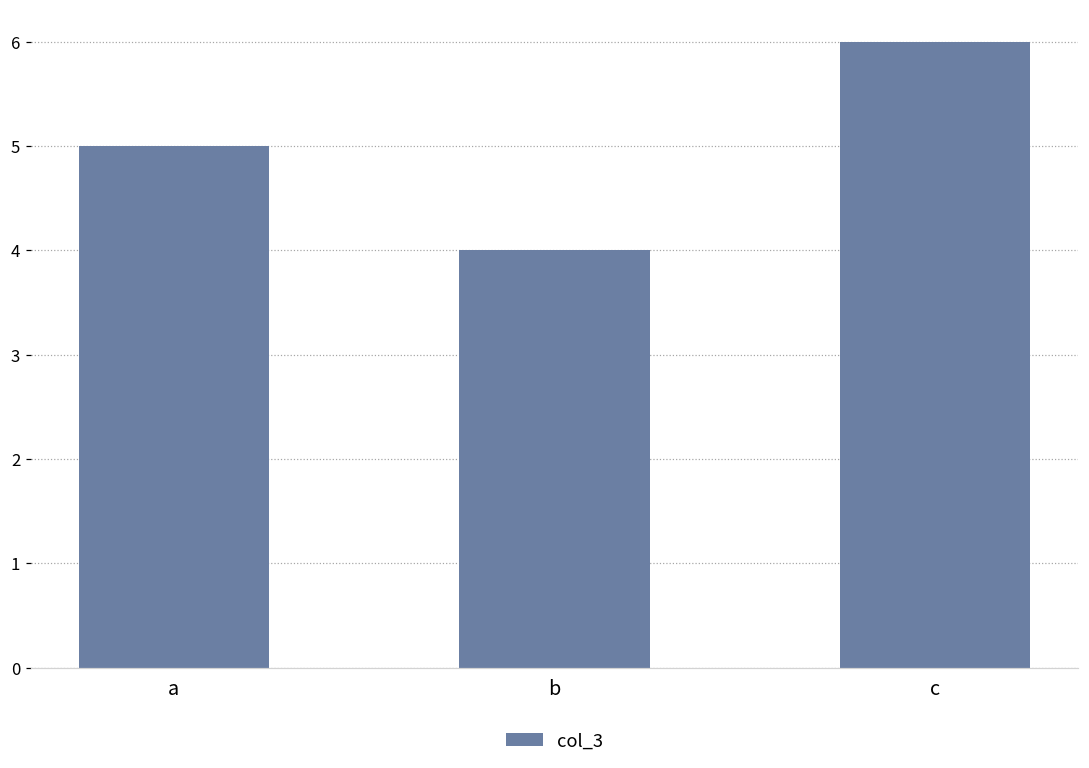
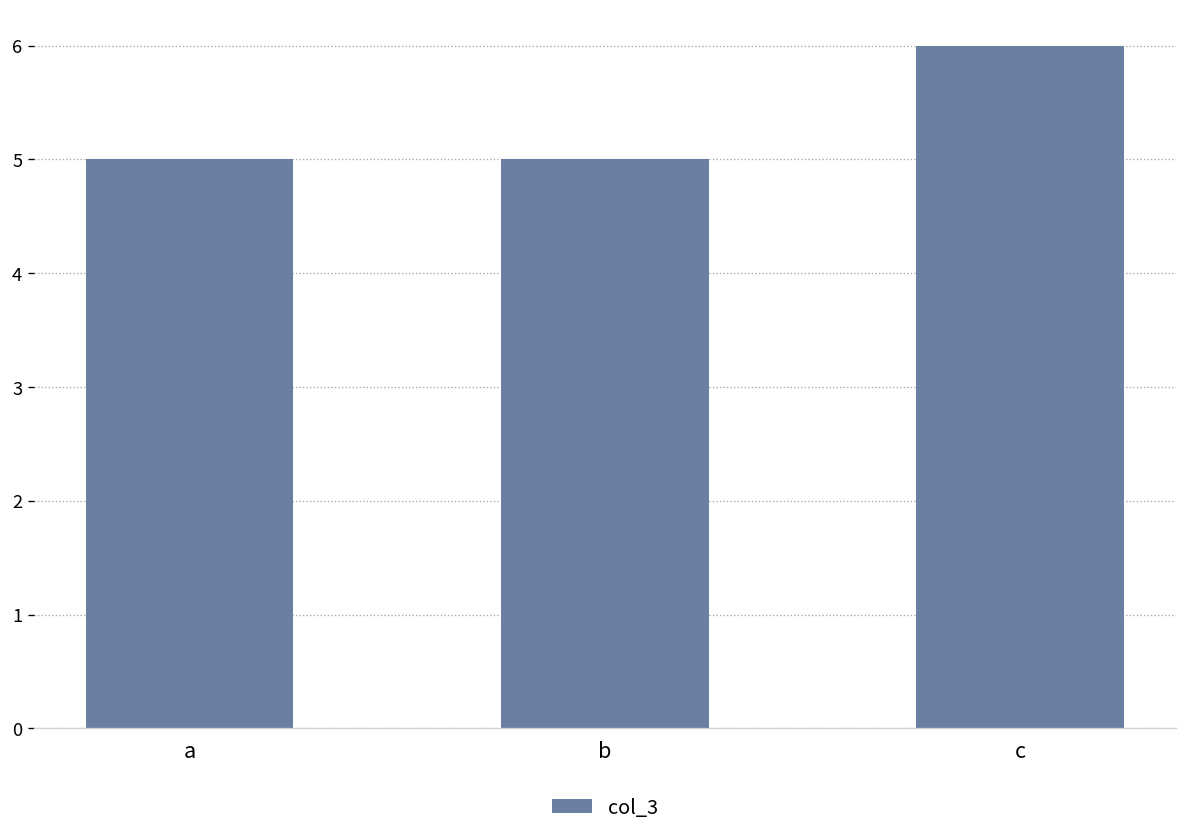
b: 4 -> 5
